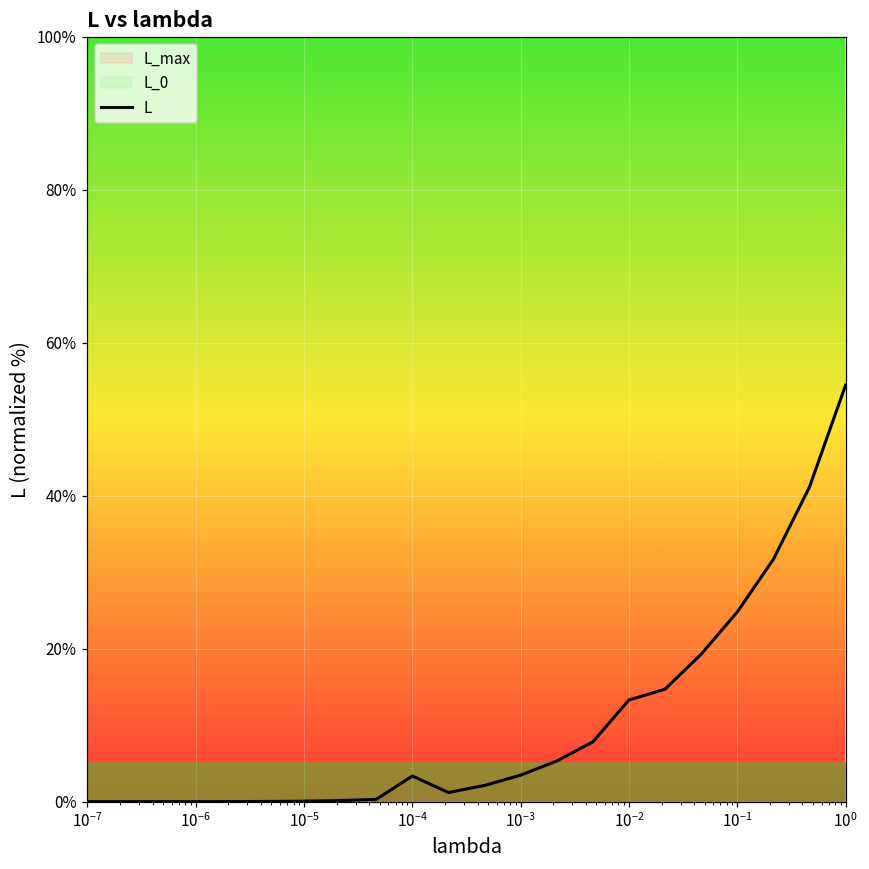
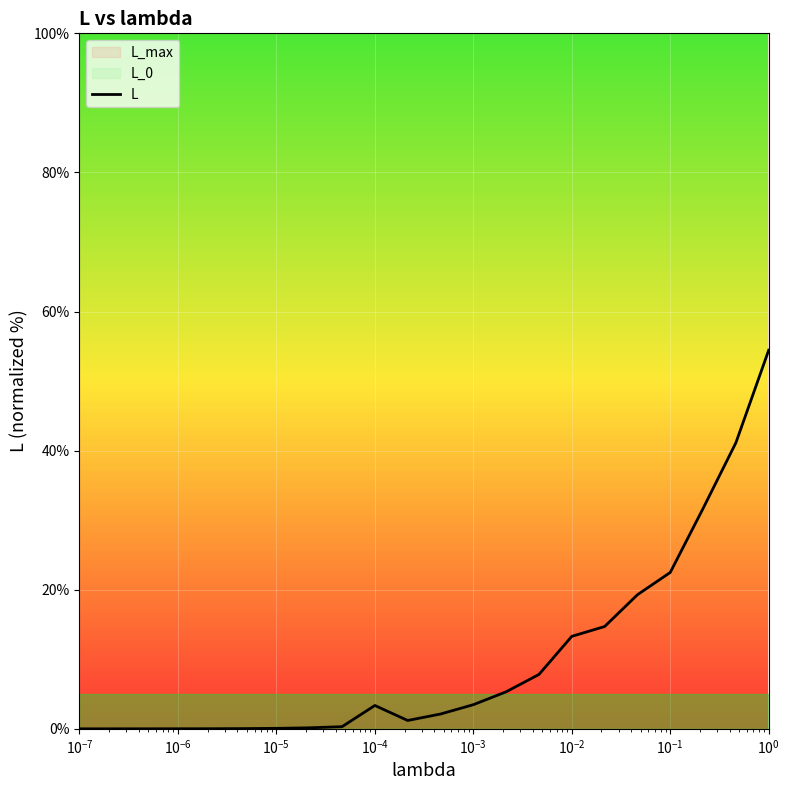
L, 10^-1: 25% -> 22%
